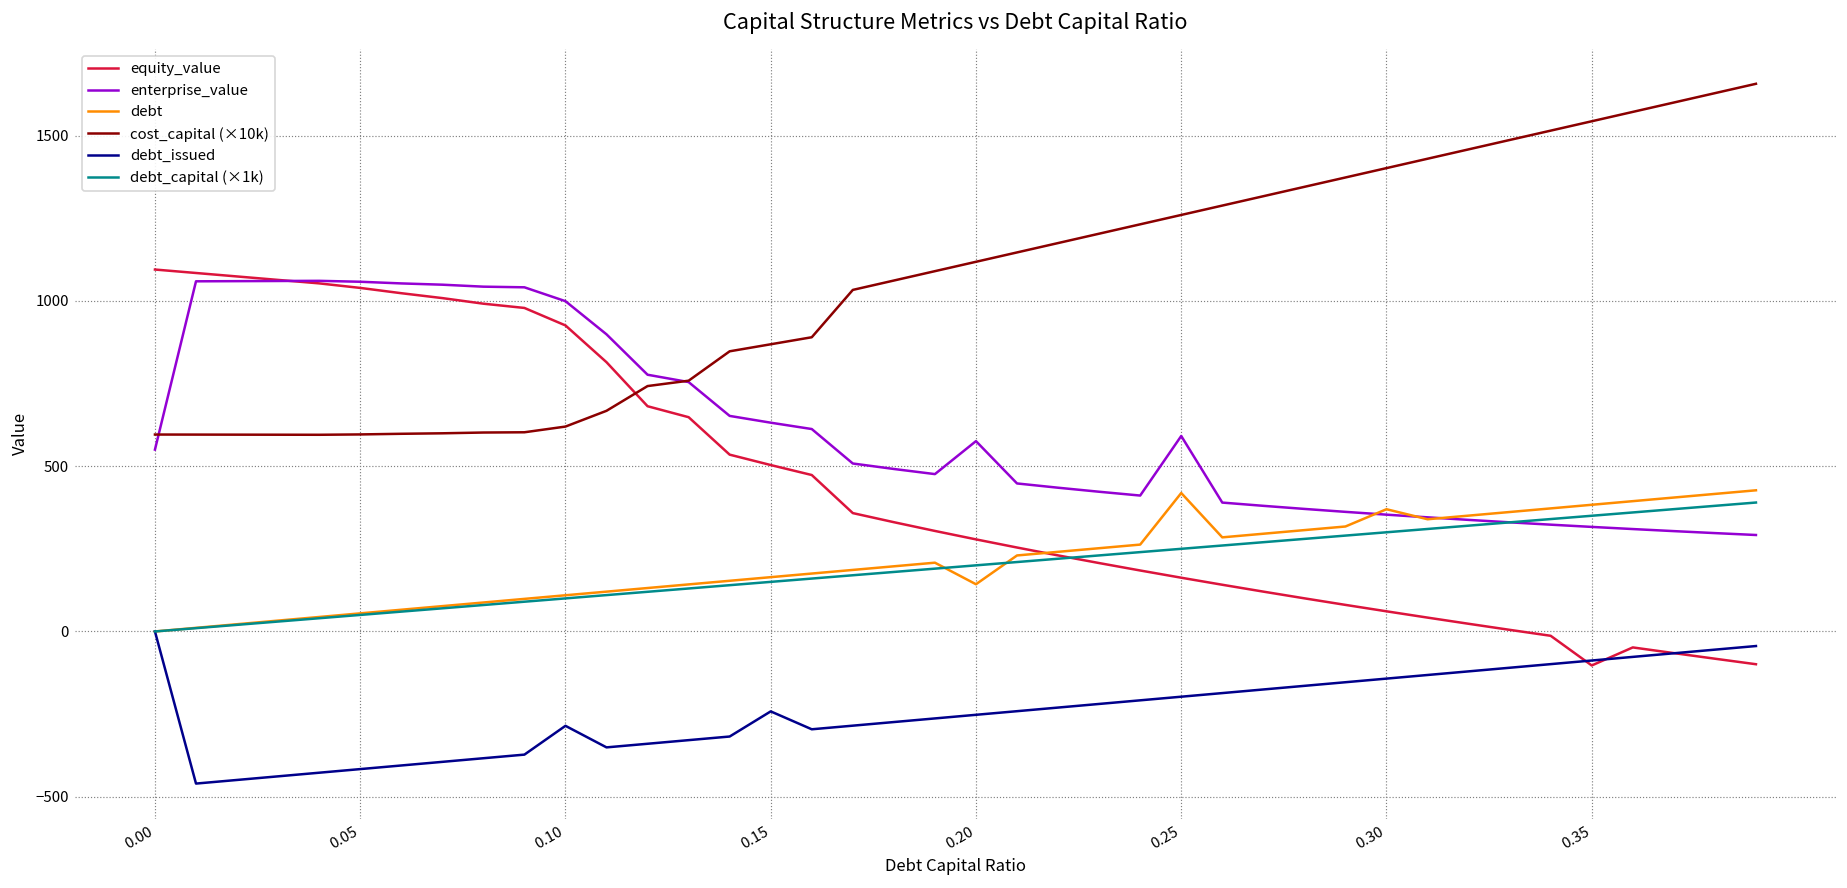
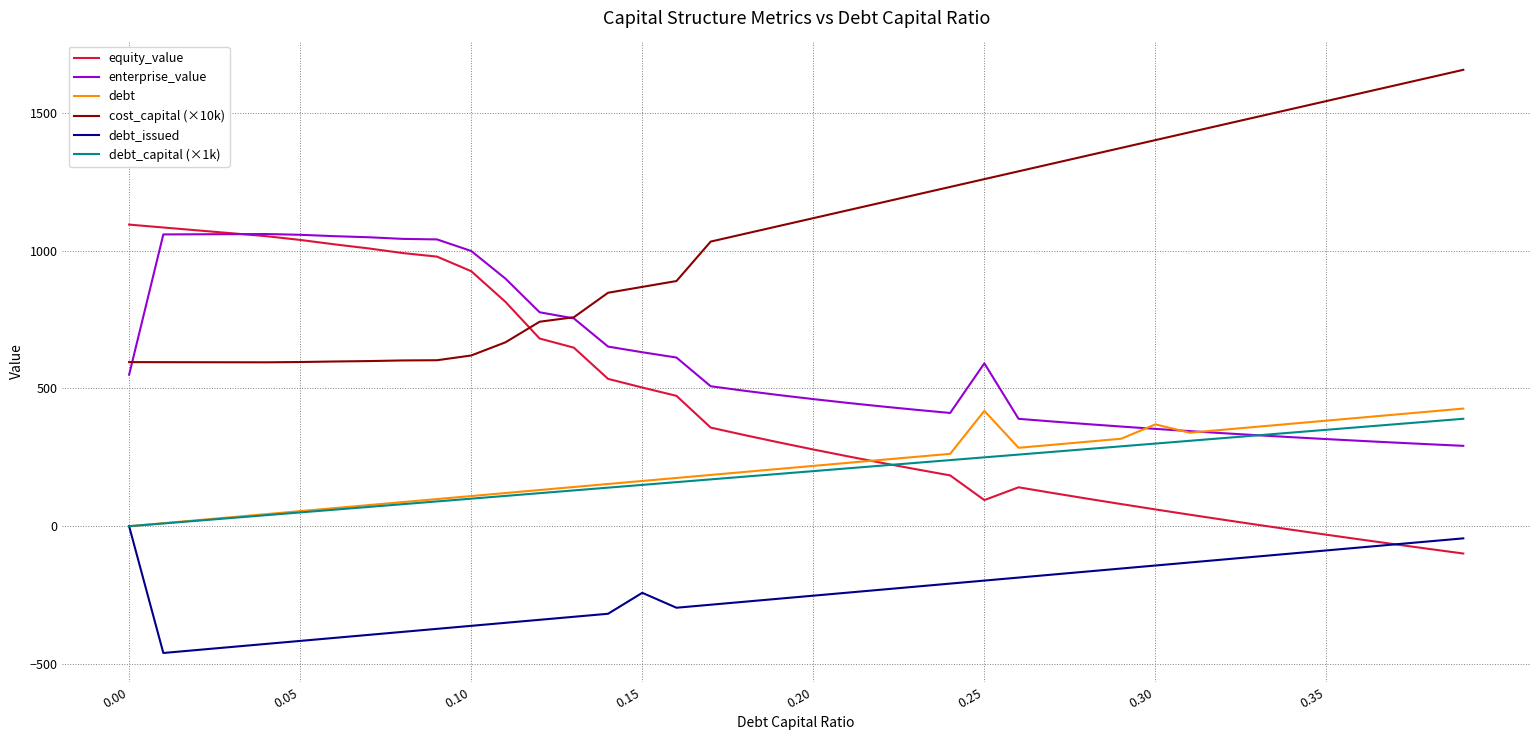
debt_issued, 0.10: -290 -> -360
enterprise_value, 0.20: 580 -> 460
debt, 0.20: 140 -> 220
equity_value, 0.25: 160 -> 90
equity_value, 0.35: -100 -> -30
